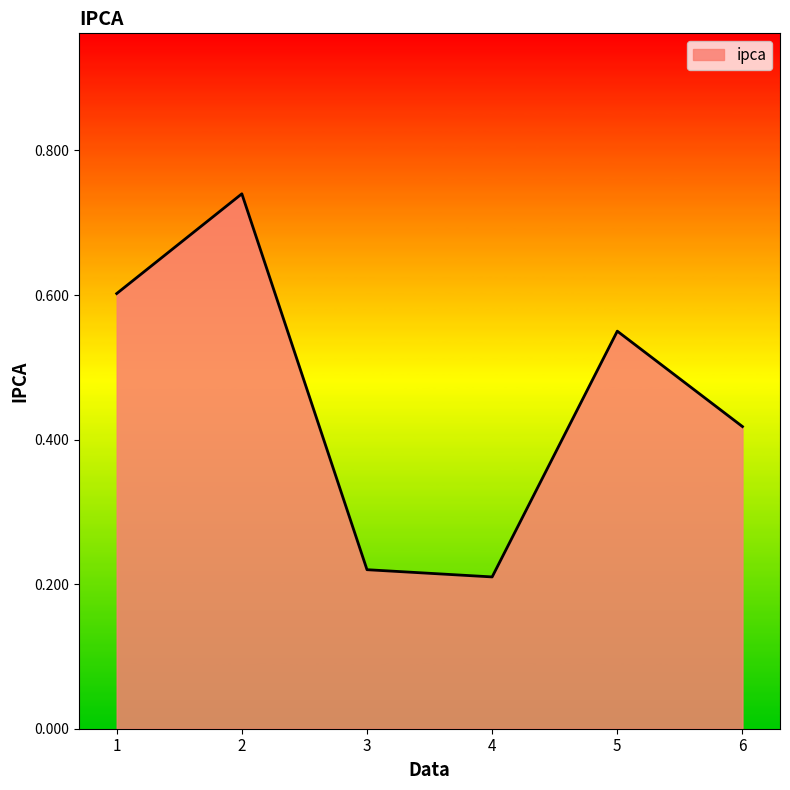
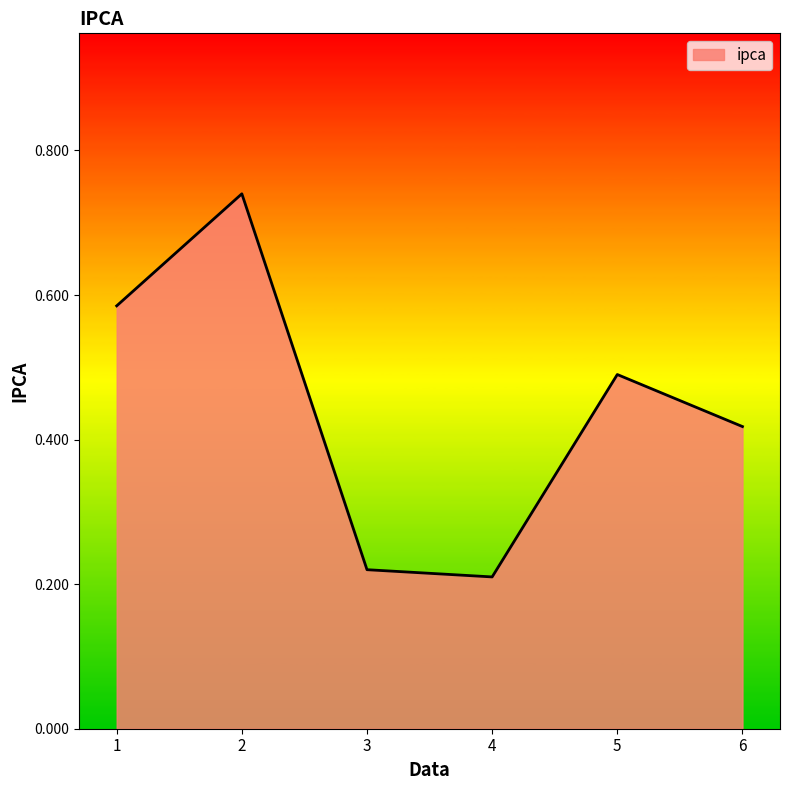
1: 0.60 -> 0.59
5: 0.55 -> 0.49
